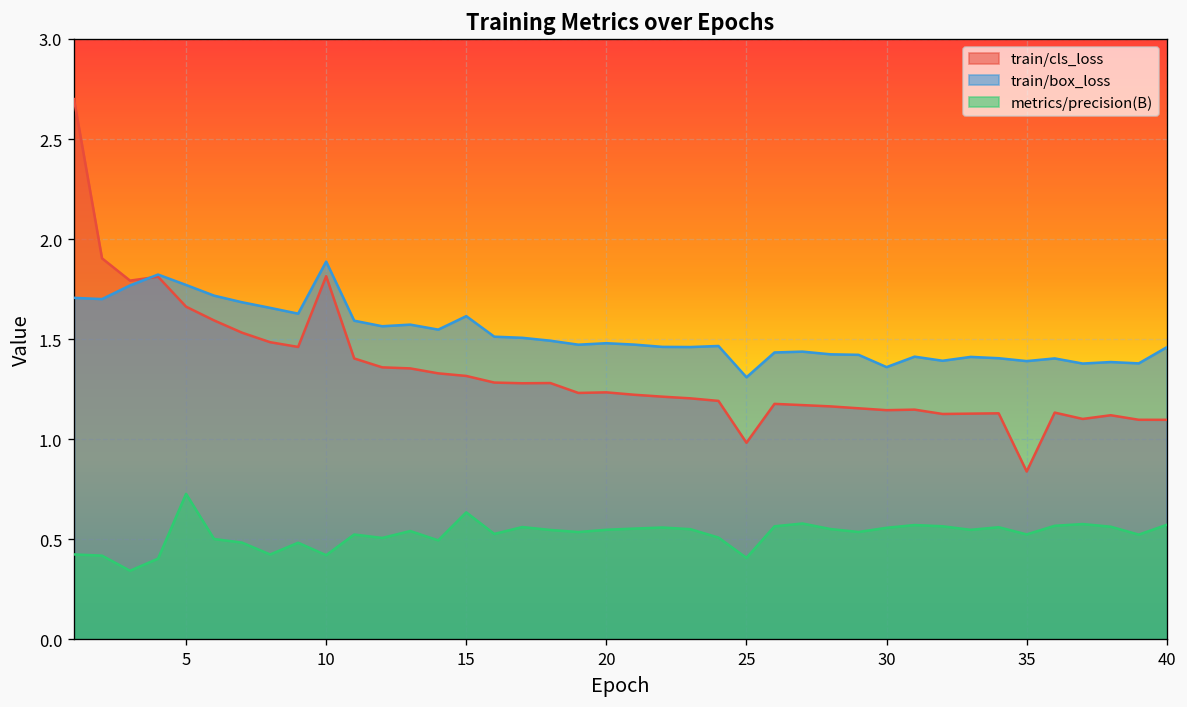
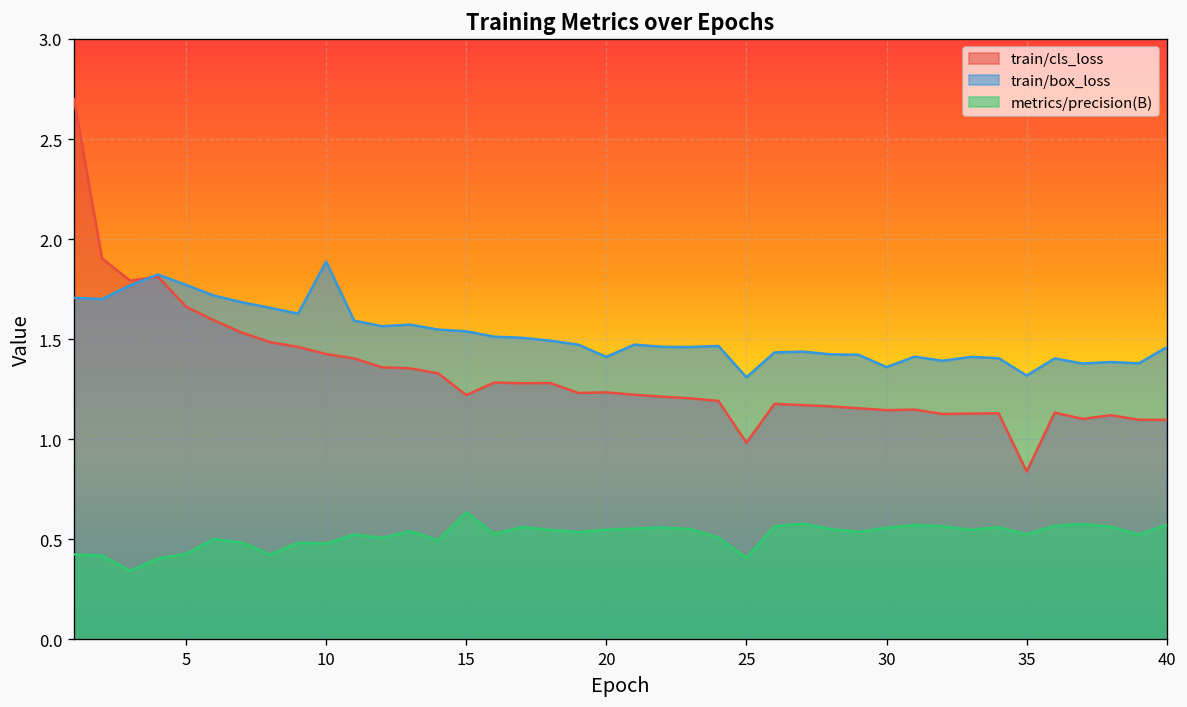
metrics/precision(B), 5: 0.73 -> 0.43
train/cls_loss, 10: 1.82 -> 1.43
metrics/precision(B), 10: 0.42 -> 0.48
train/cls_loss, 15: 1.32 -> 1.22
train/box_loss, 15: 1.62 -> 1.54
train/box_loss, 20: 1.48 -> 1.41
train/box_loss, 35: 1.39 -> 1.32
